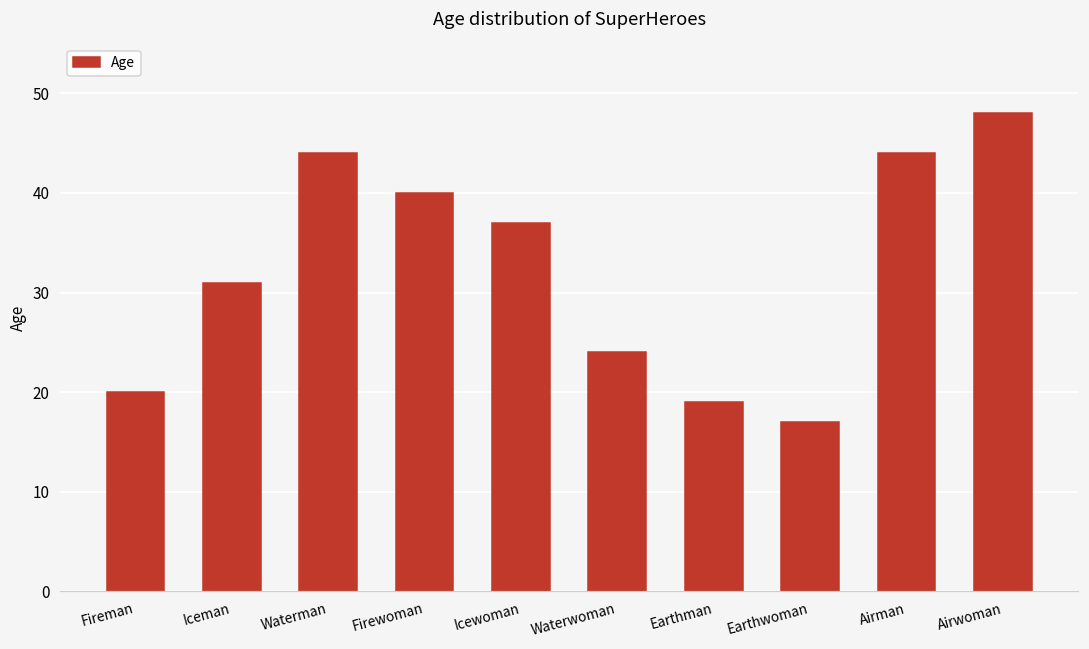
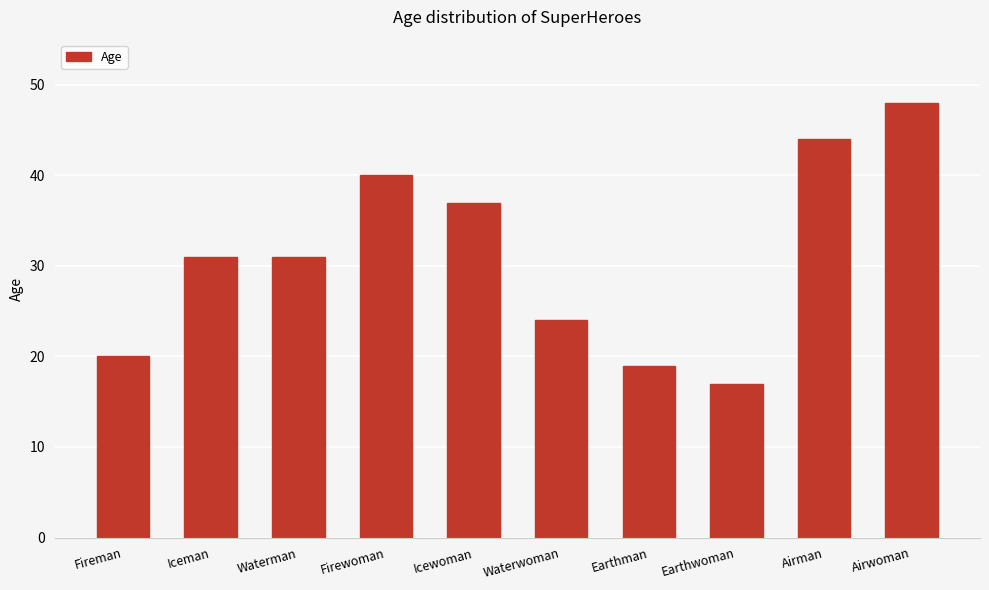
Waterman: 44 -> 31
